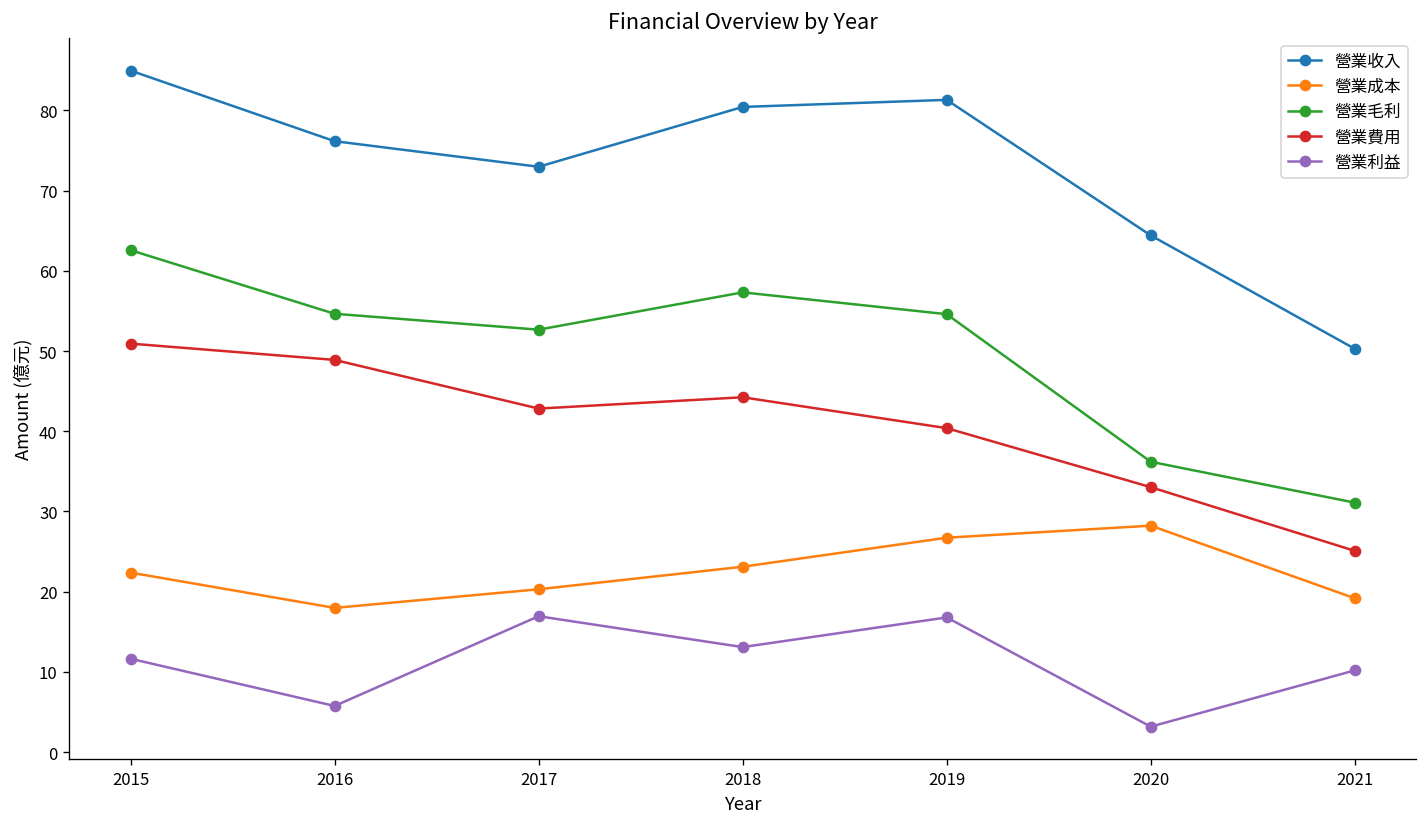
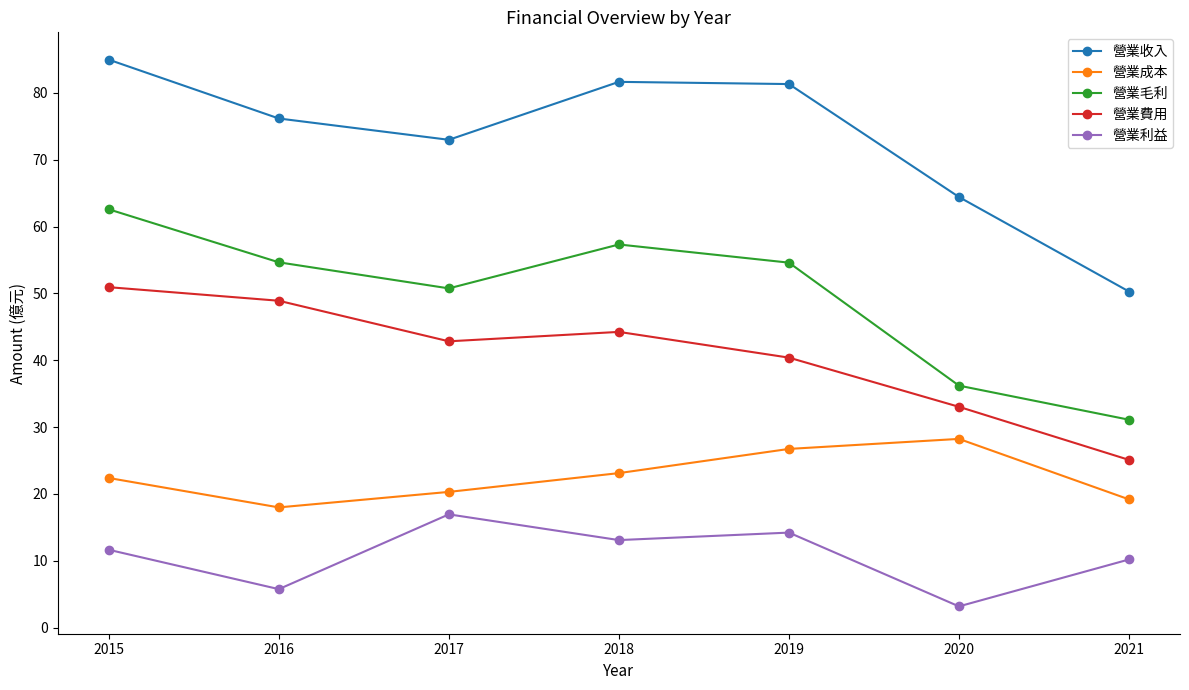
營業毛利, 2017: 53 -> 51
營業收入, 2018: 80 -> 82
營業利益, 2019: 17 -> 14
